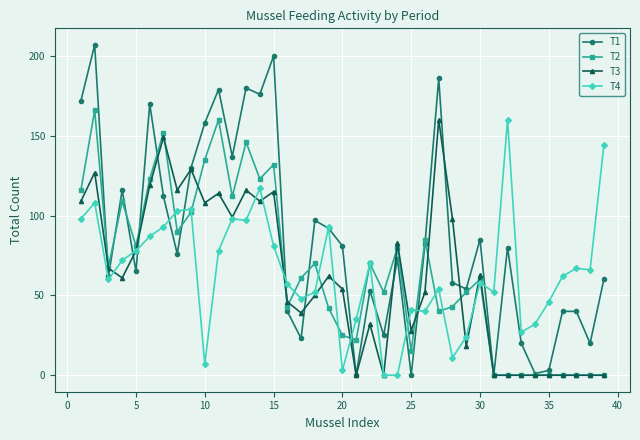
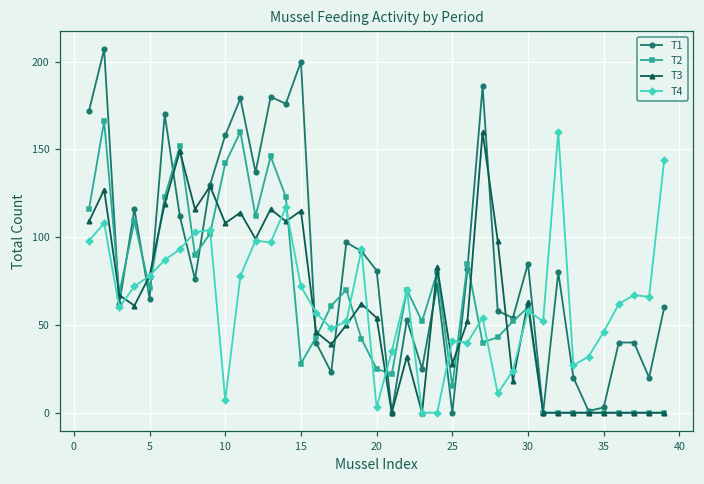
T2, 5: 81 -> 71
T2, 10: 135 -> 142
T2, 15: 132 -> 28
T4, 15: 81 -> 72
